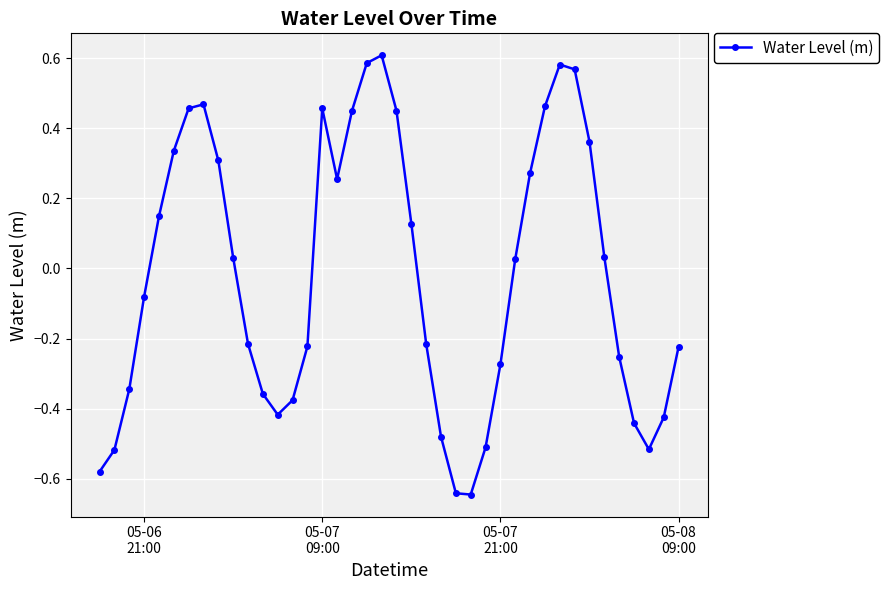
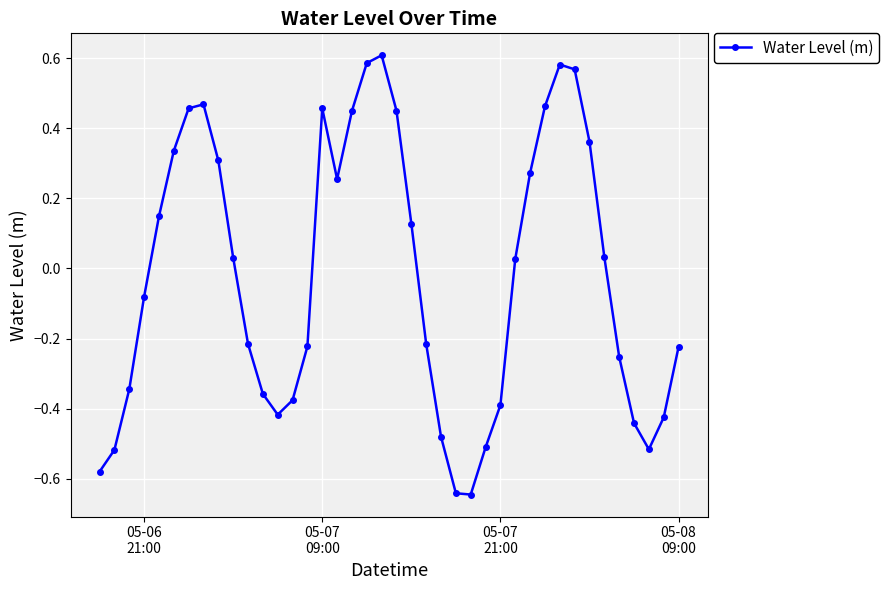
05-07 21:00: -0.27 -> -0.39
